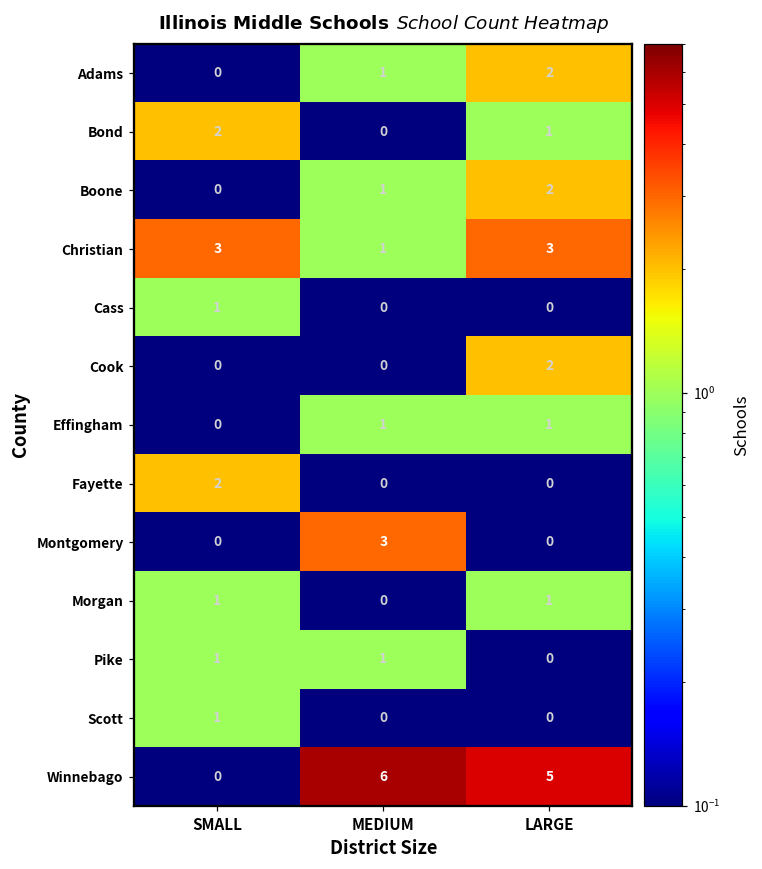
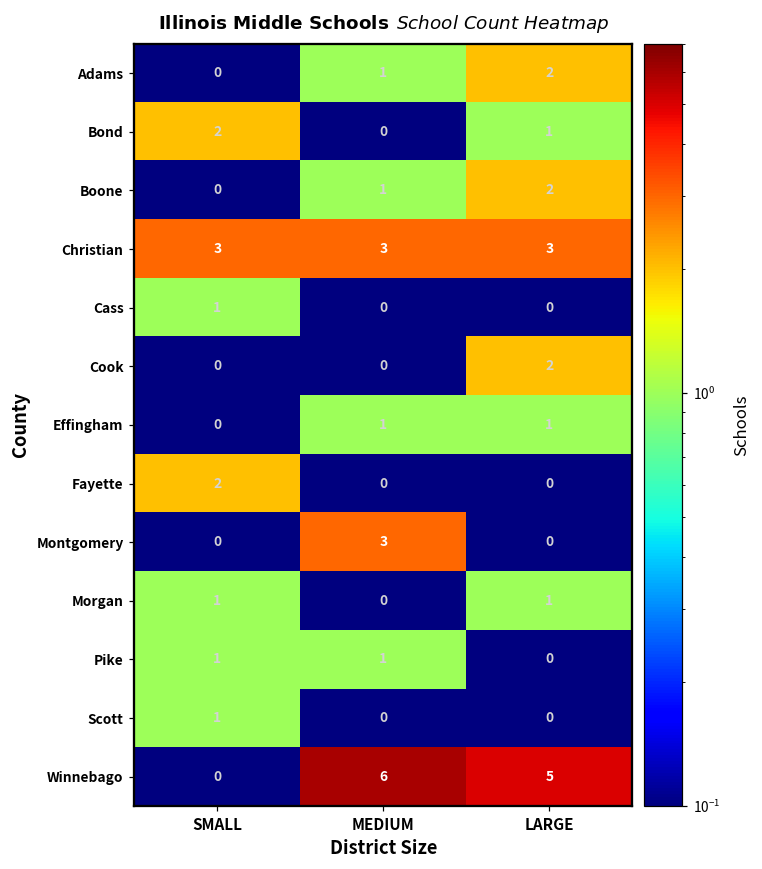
Christian, MEDIUM: 1 -> 3
